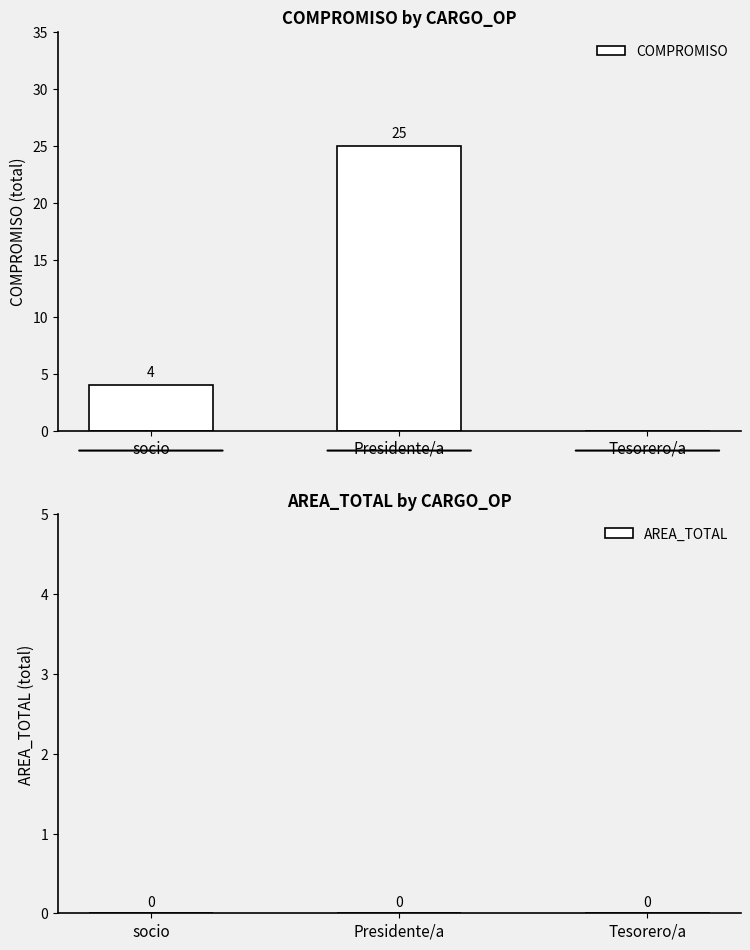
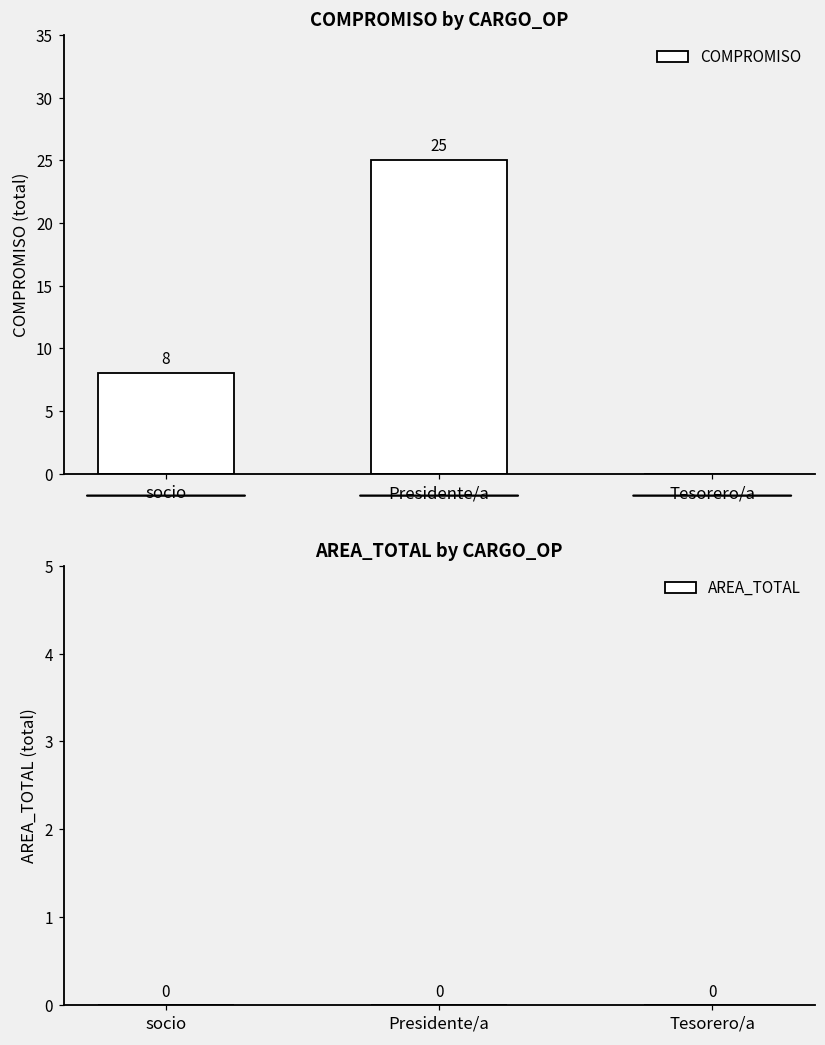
COMPROMISO by CARGO_OP, socio: 4 -> 8
